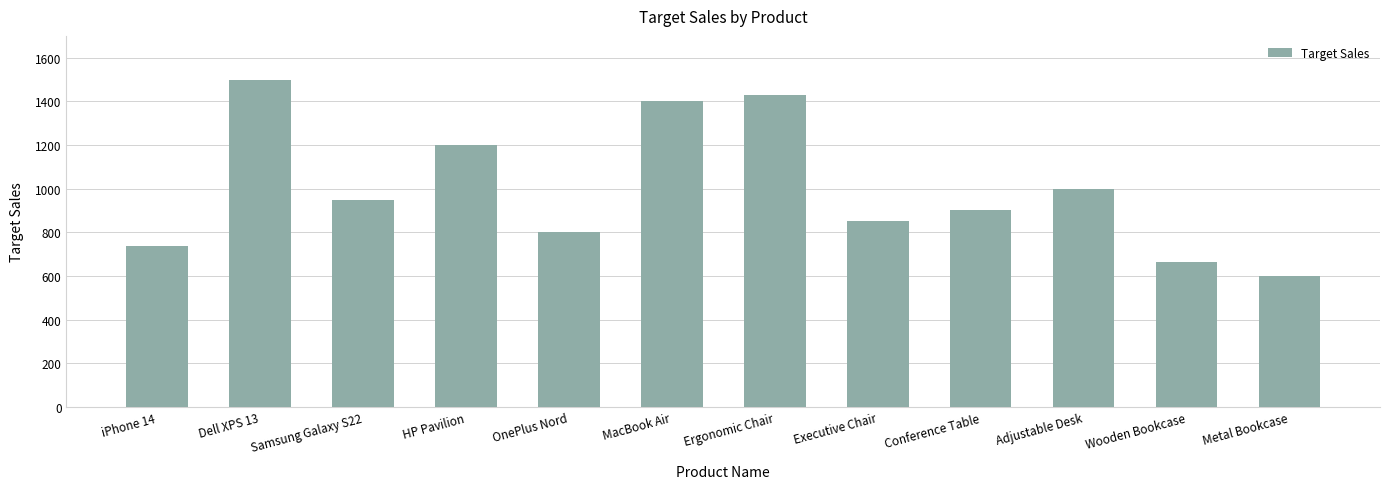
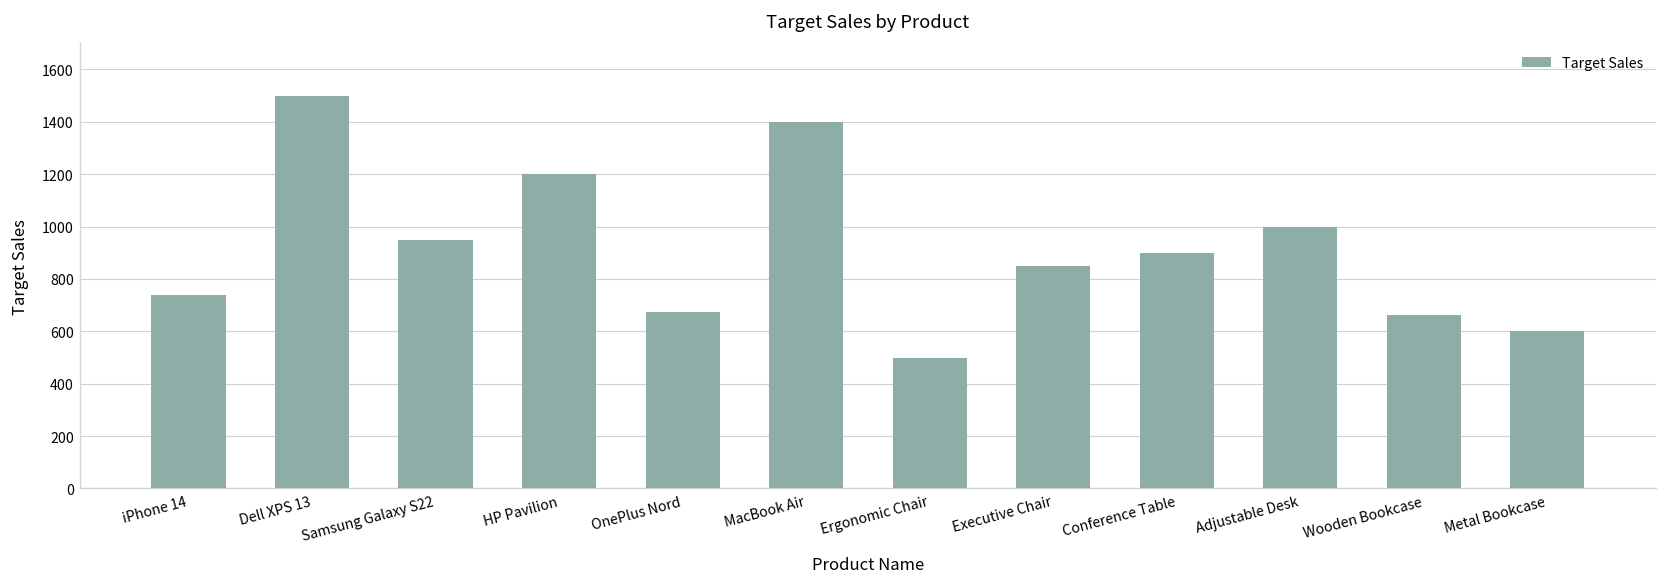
OnePlus Nord: 800 -> 670
Ergonomic Chair: 1430 -> 500
